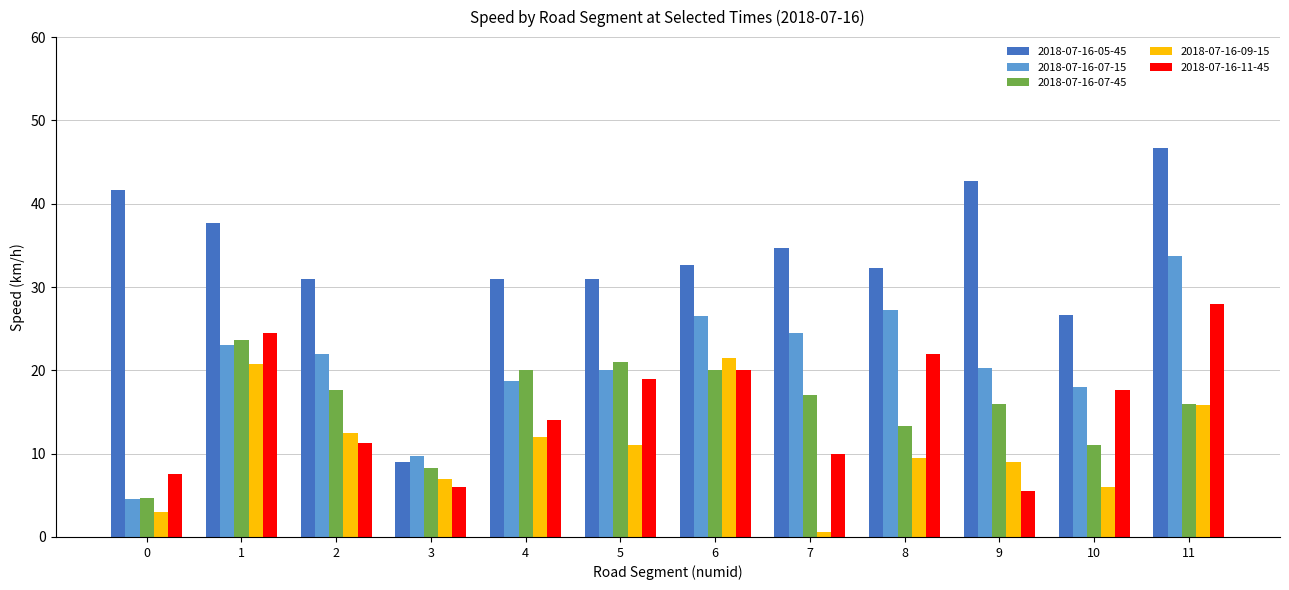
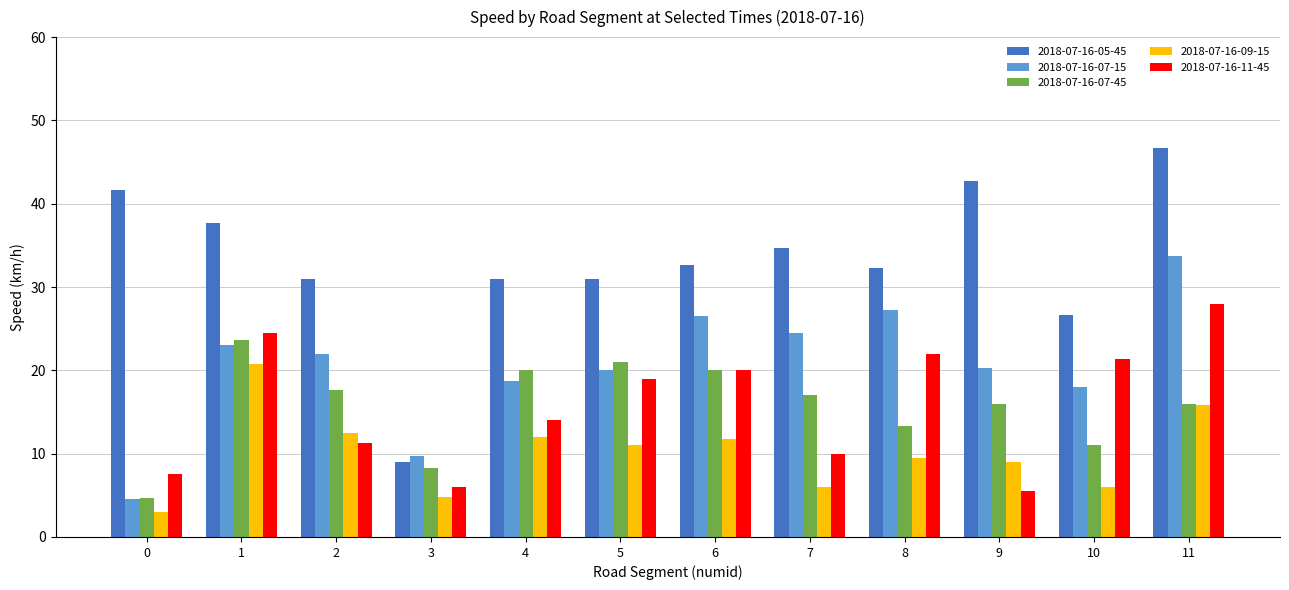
2018-07-16-09-15, 3: 7 -> 5
2018-07-16-09-15, 6: 22 -> 12
2018-07-16-09-15, 7: 1 -> 6
2018-07-16-11-45, 10: 18 -> 21
